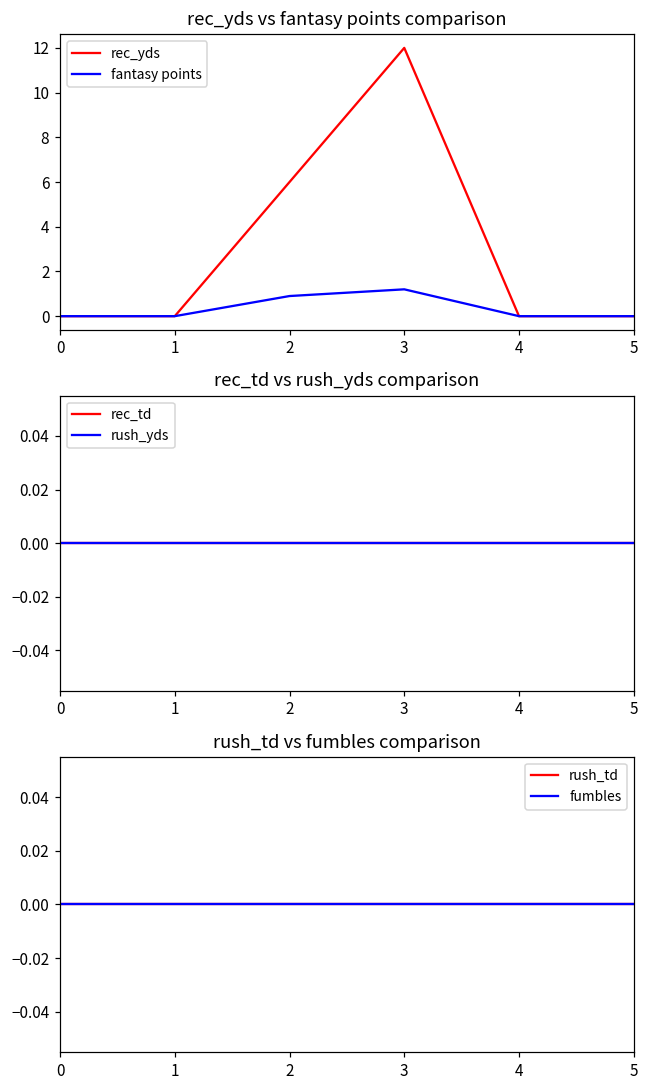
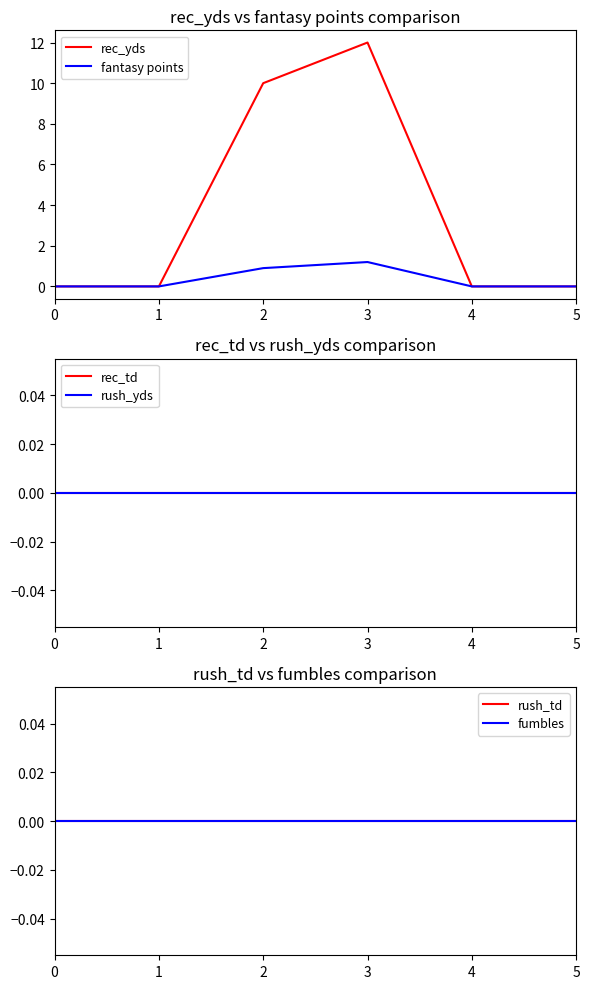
rec_yds vs fantasy points comparison, rec_yds, 2: 6 -> 10
